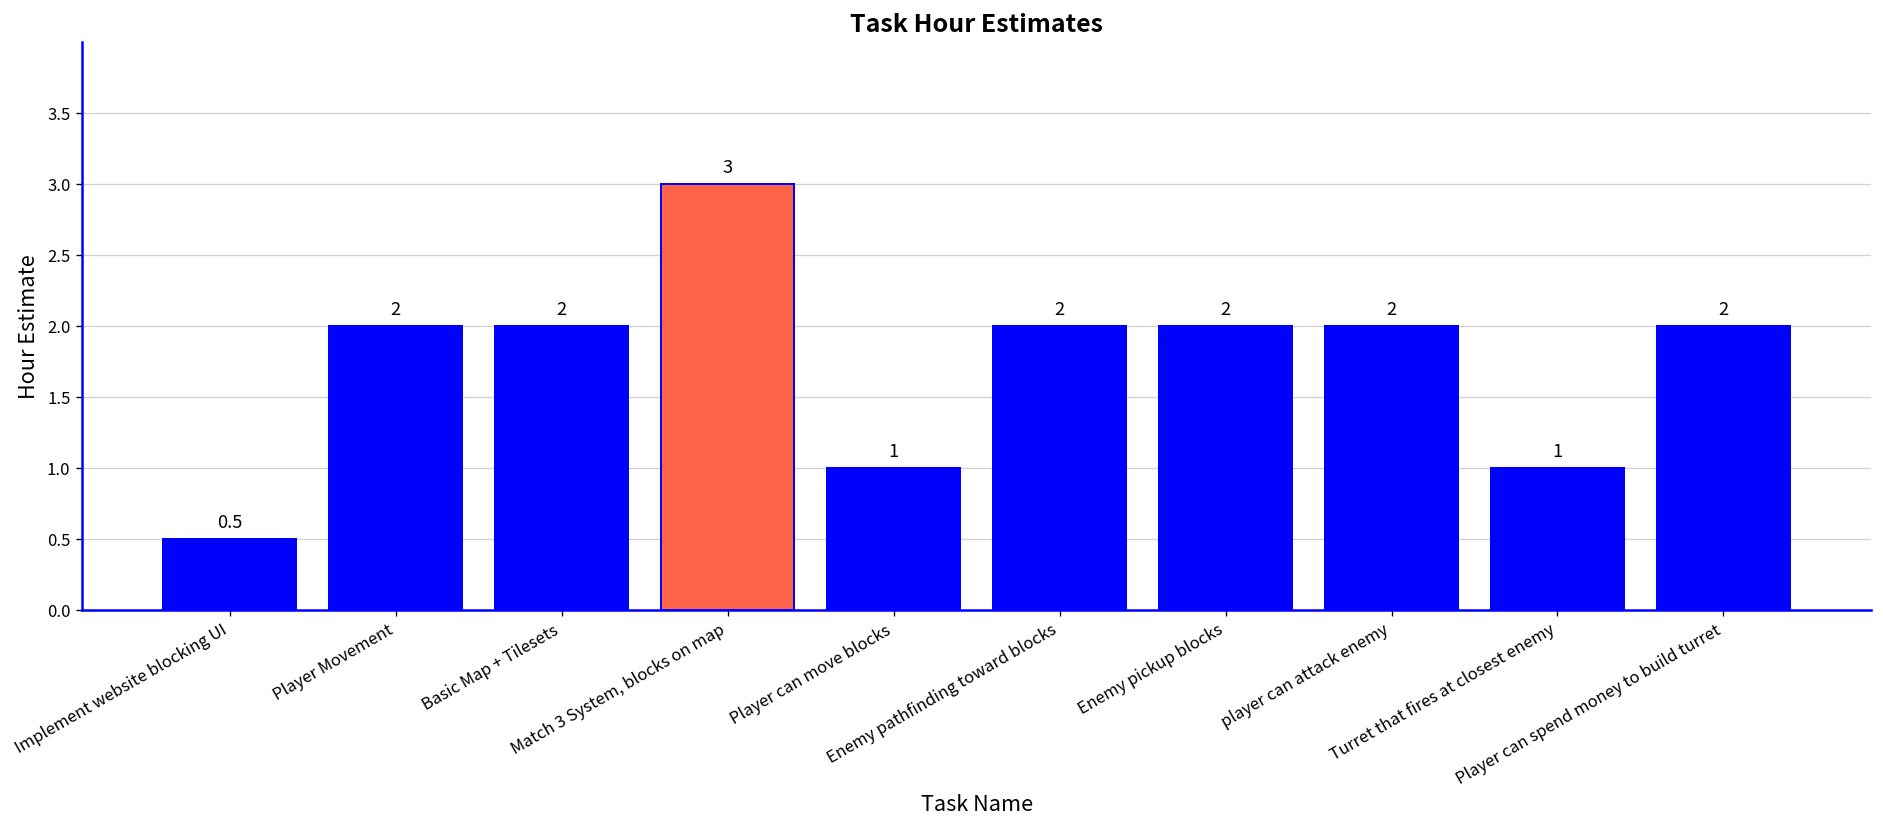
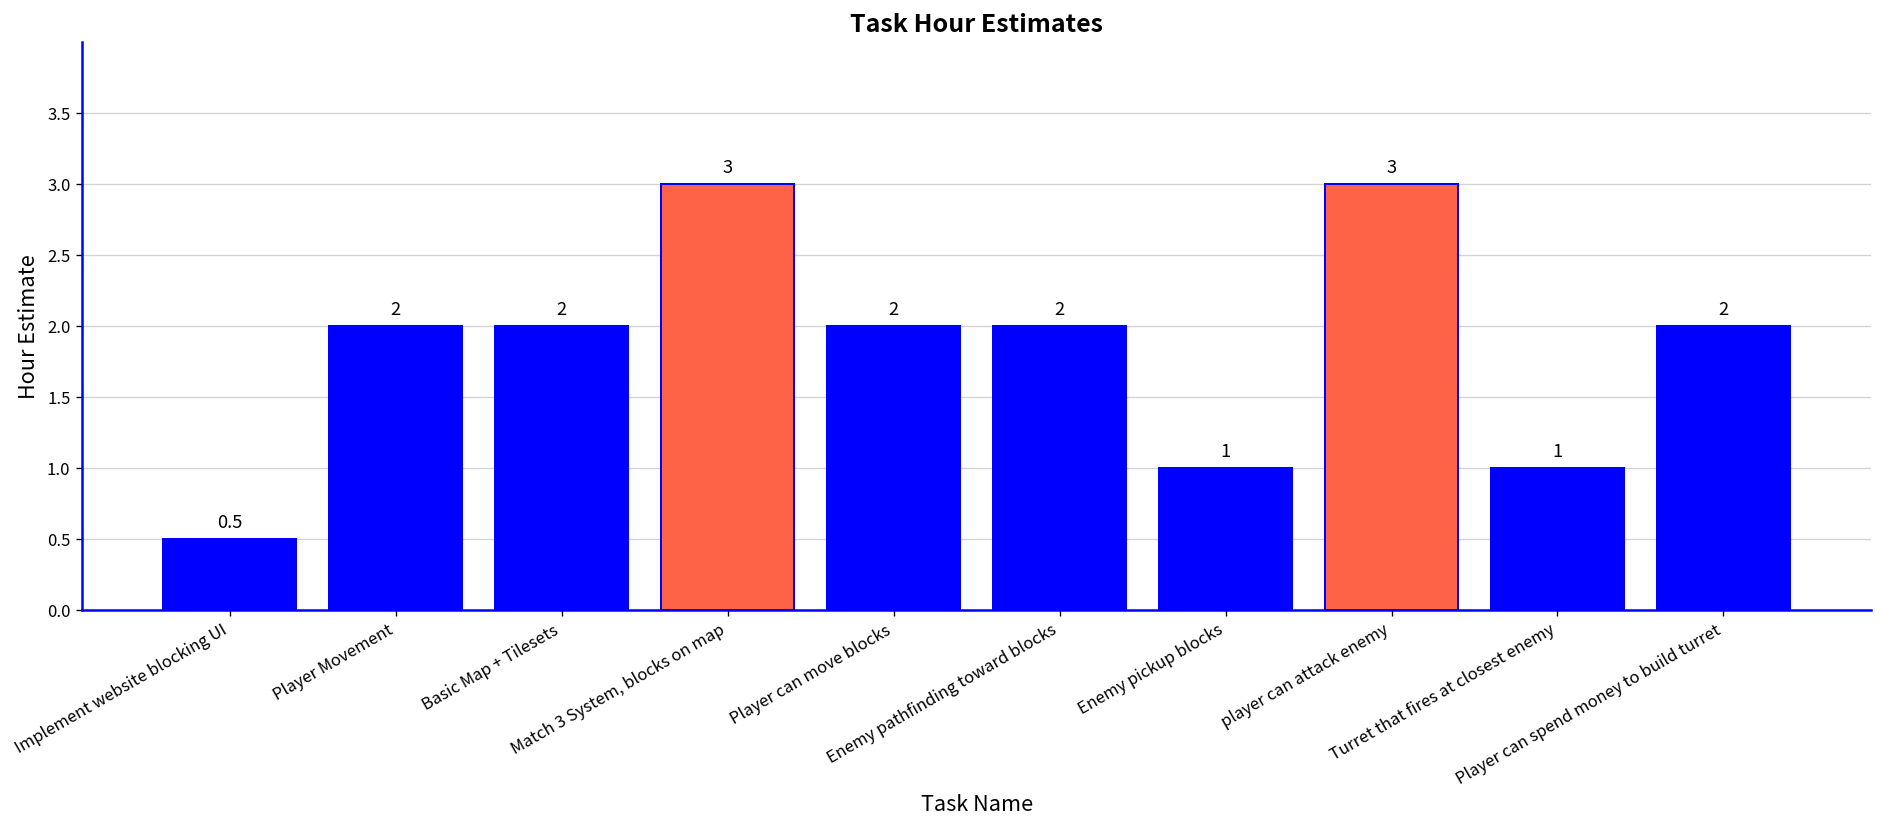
Player can move blocks: 1 -> 2
Enemy pickup blocks: 2 -> 1
player can attack enemy: 2 -> 3
